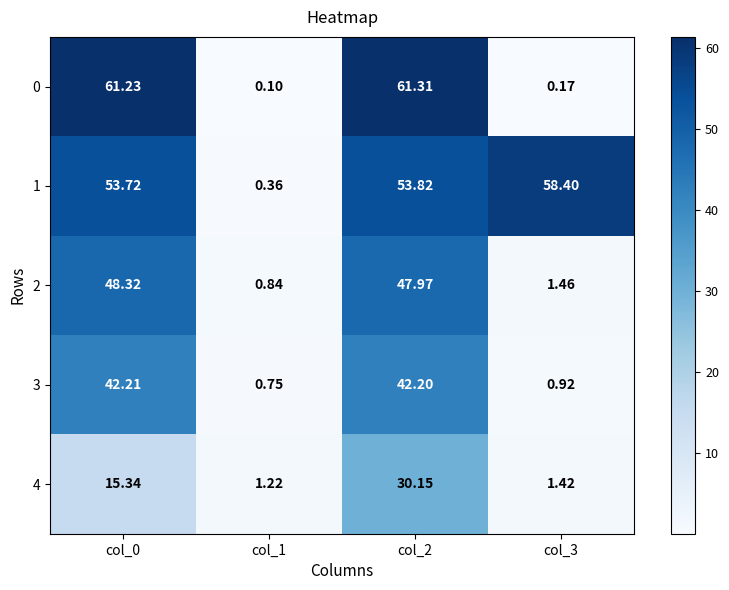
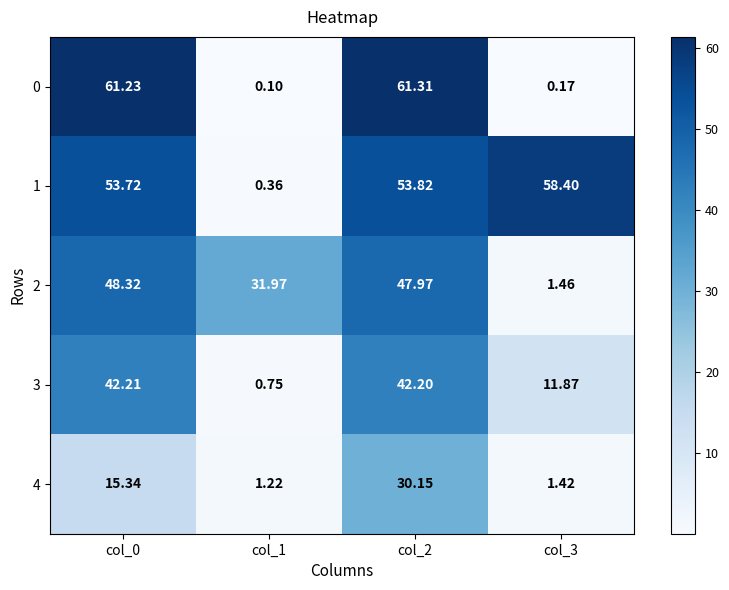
2, col_1: 0.84 -> 31.97
3, col_3: 0.92 -> 11.87
